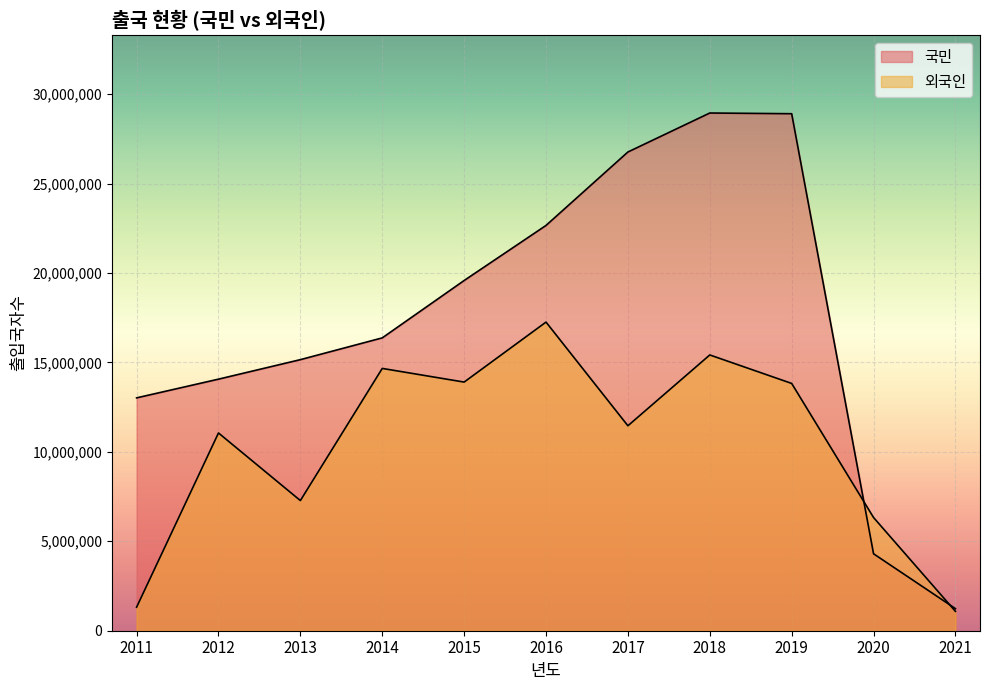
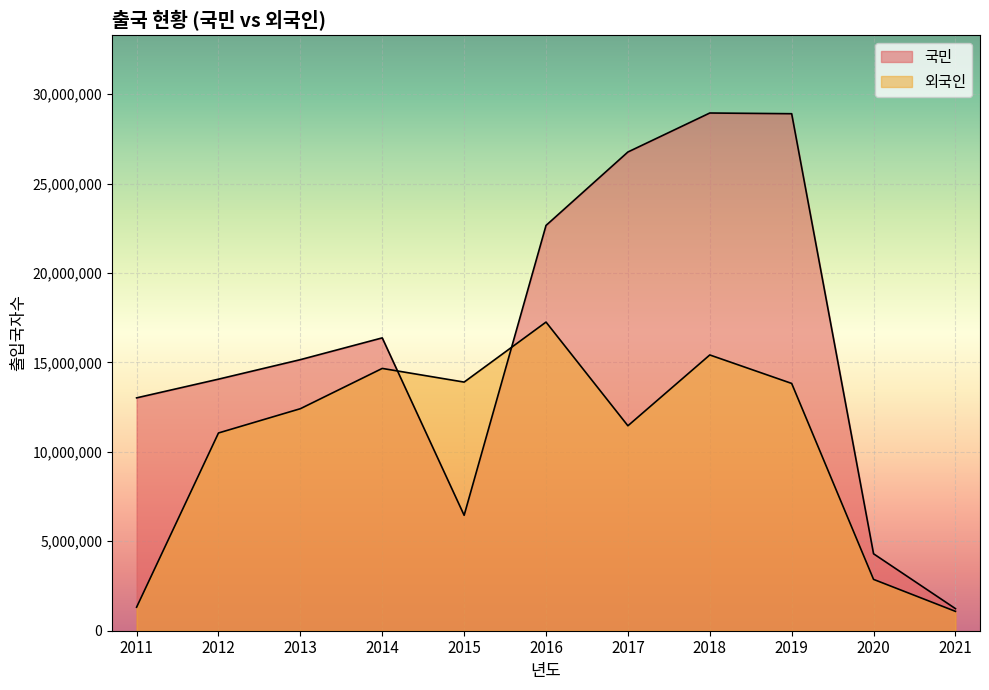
외국인, 2013: 7,300,000 -> 12,400,000
국민, 2015: 19,600,000 -> 6,500,000
외국인, 2020: 6,300,000 -> 2,900,000
